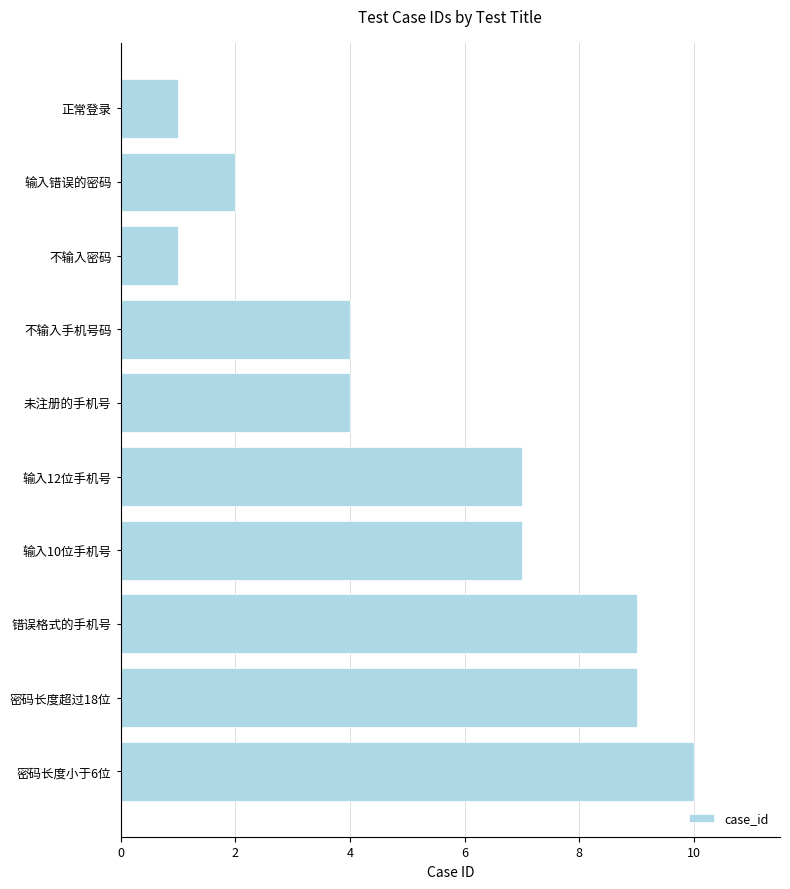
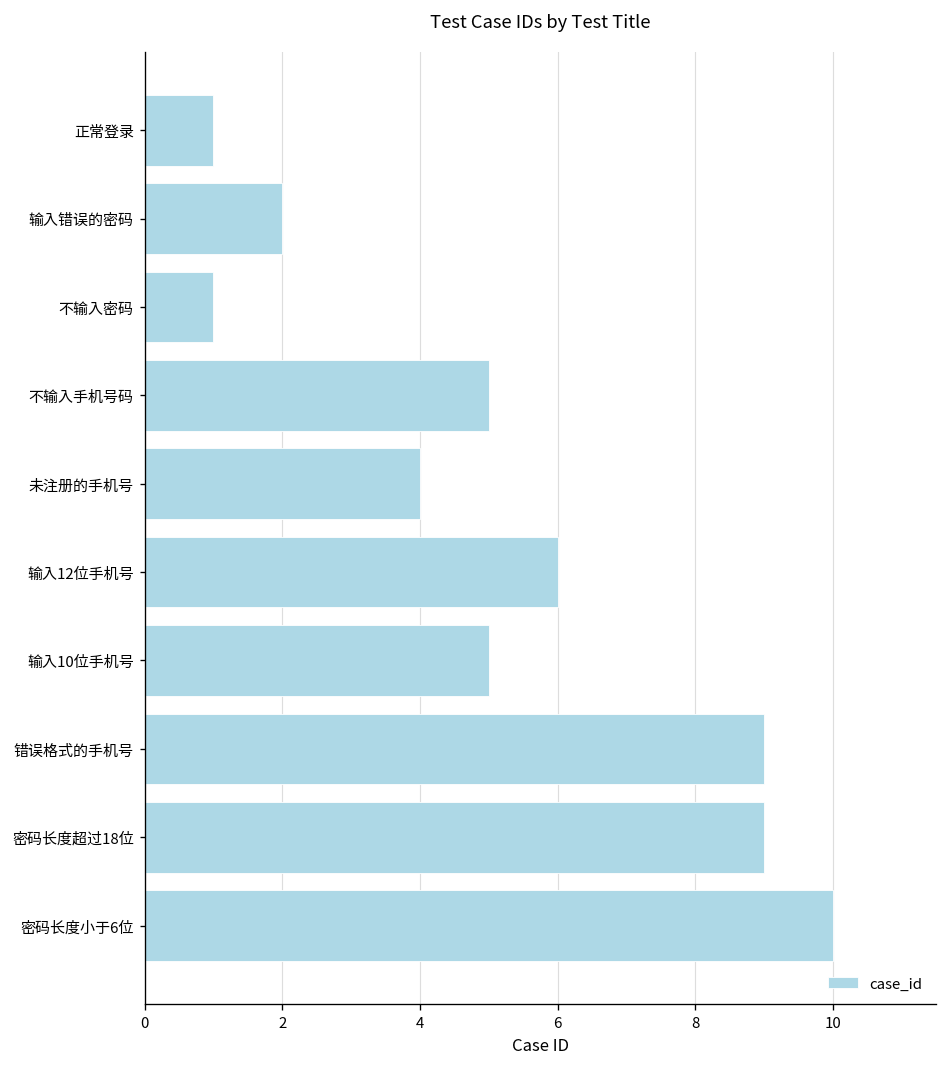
不输入手机号码: 4 -> 5
输入12位手机号: 7 -> 6
输入10位手机号: 7 -> 5
